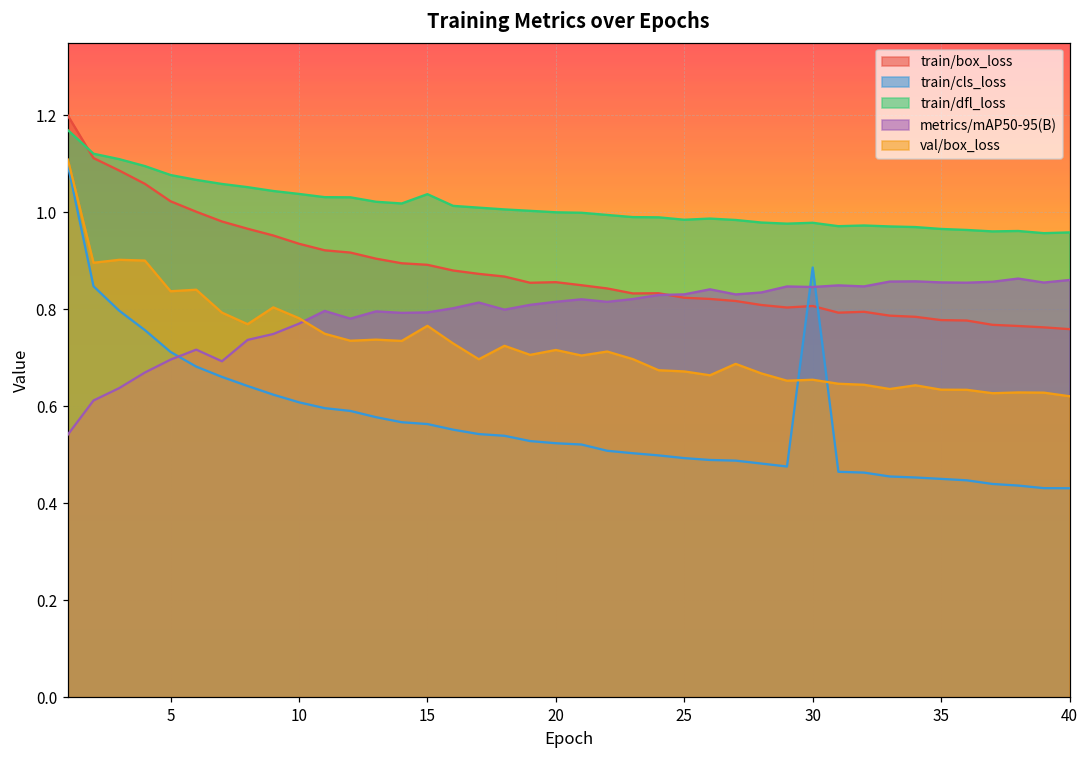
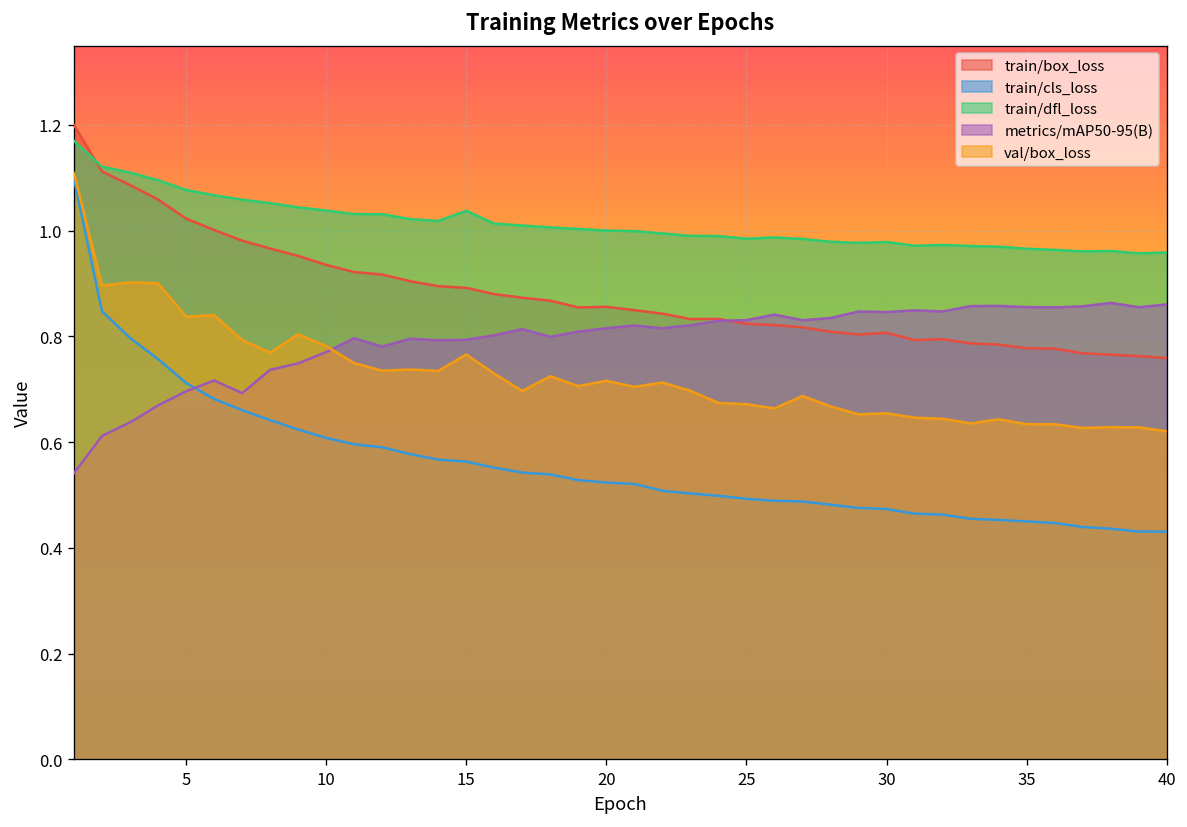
train/cls_loss, 30: 0.89 -> 0.47
